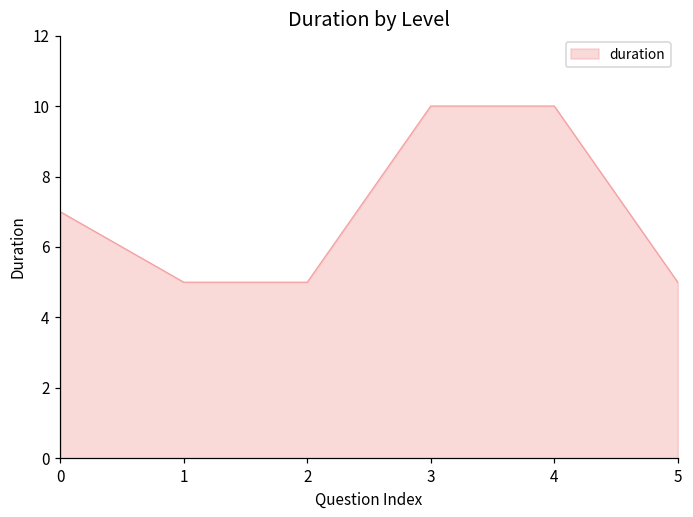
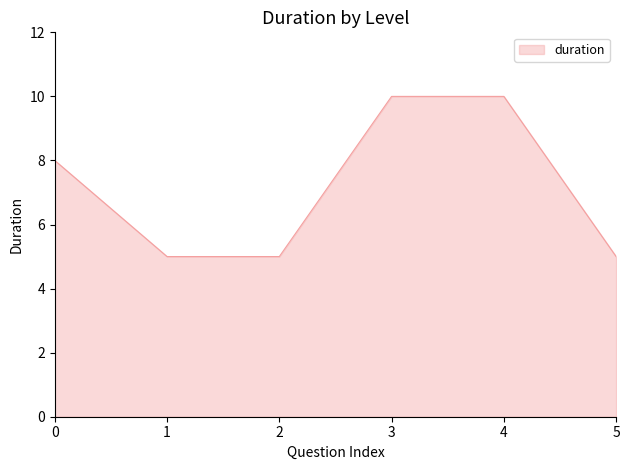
0: 7 -> 8
